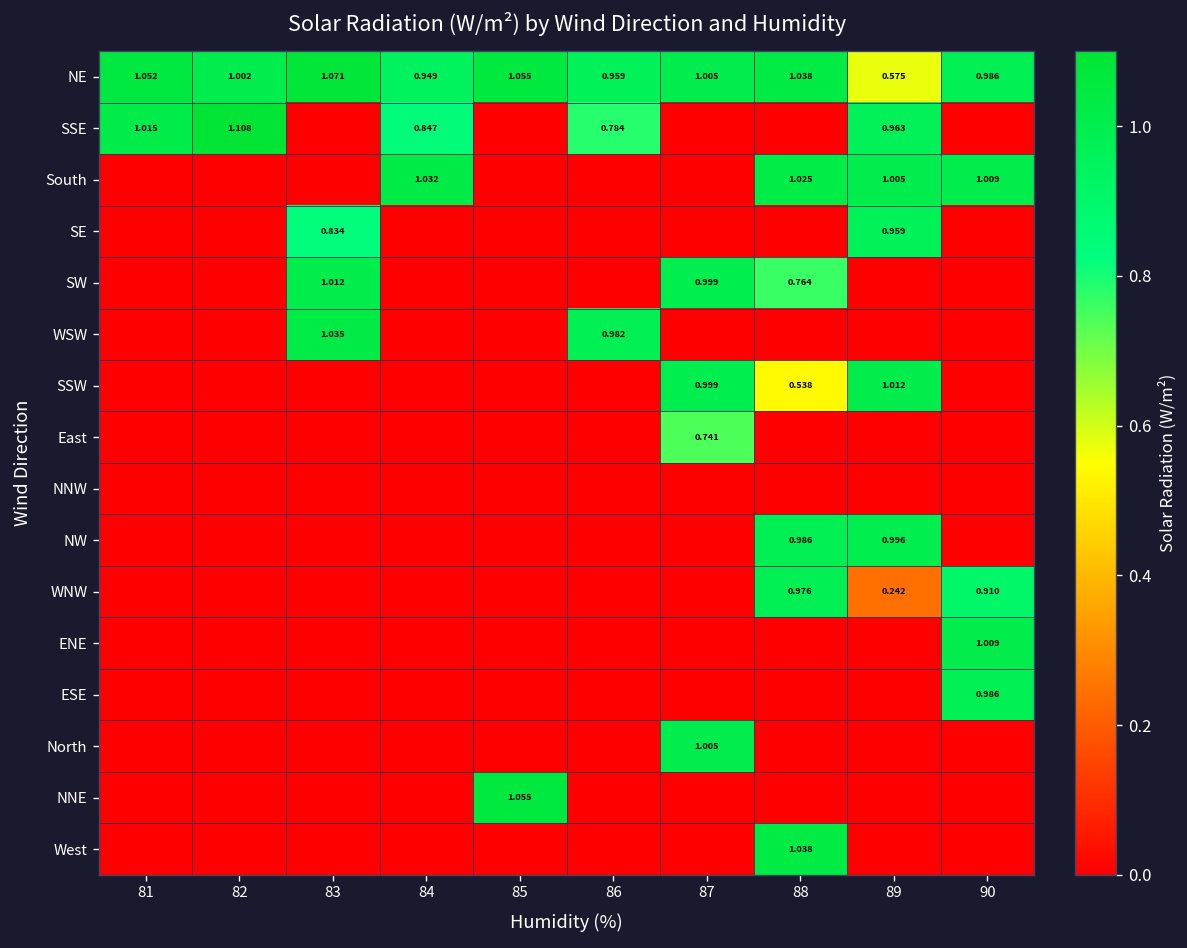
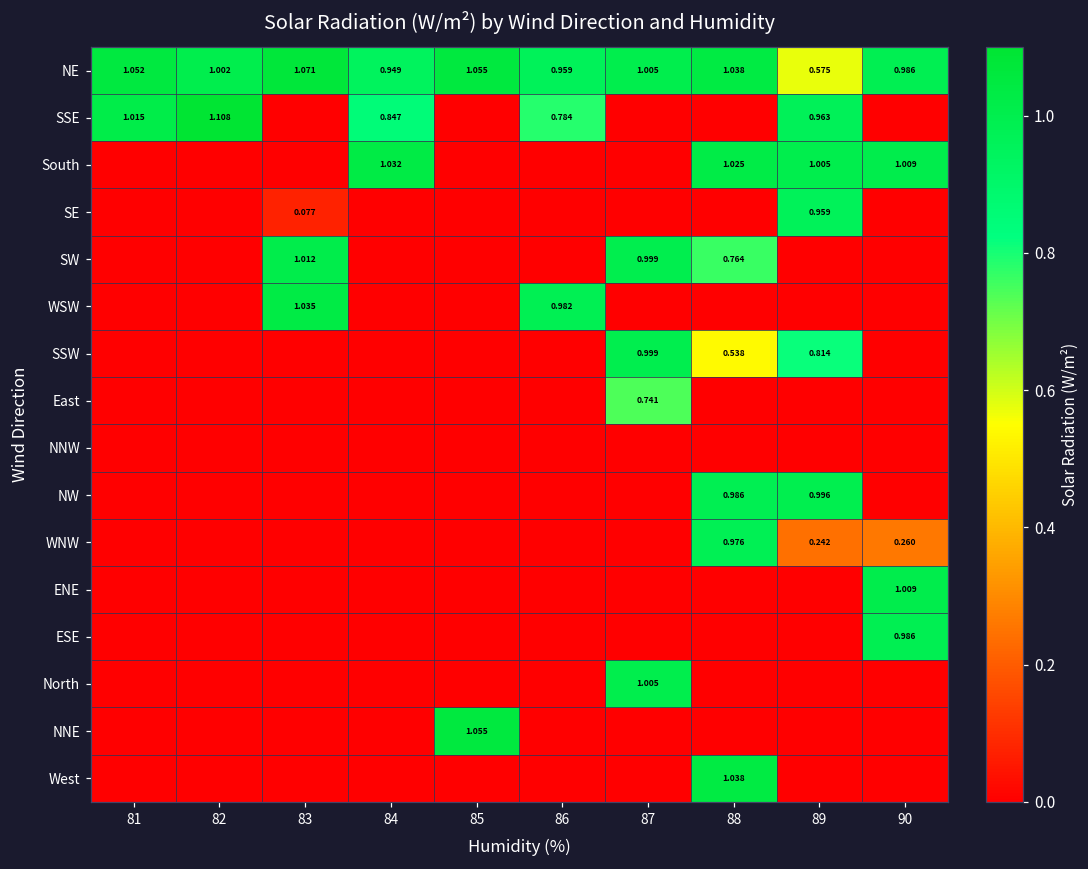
SE, 83: 0.834 -> 0.077
SSW, 89: 1.012 -> 0.814
WNW, 90: 0.910 -> 0.260
